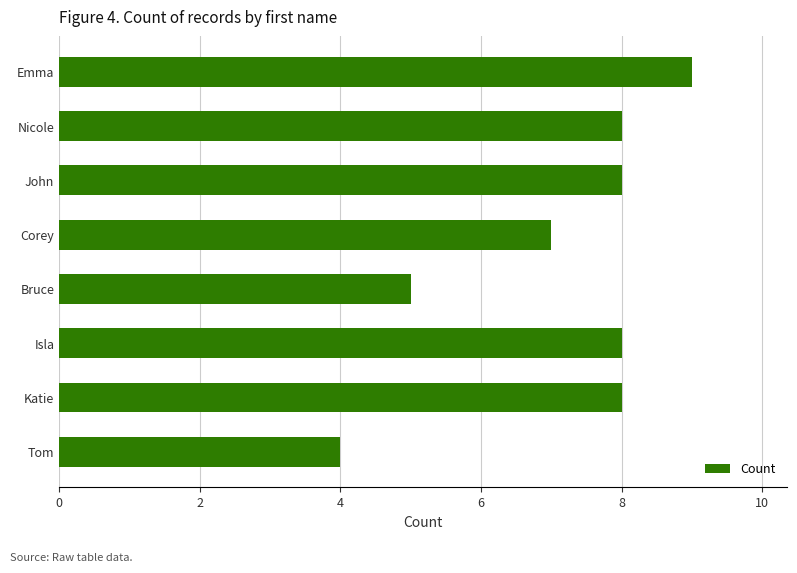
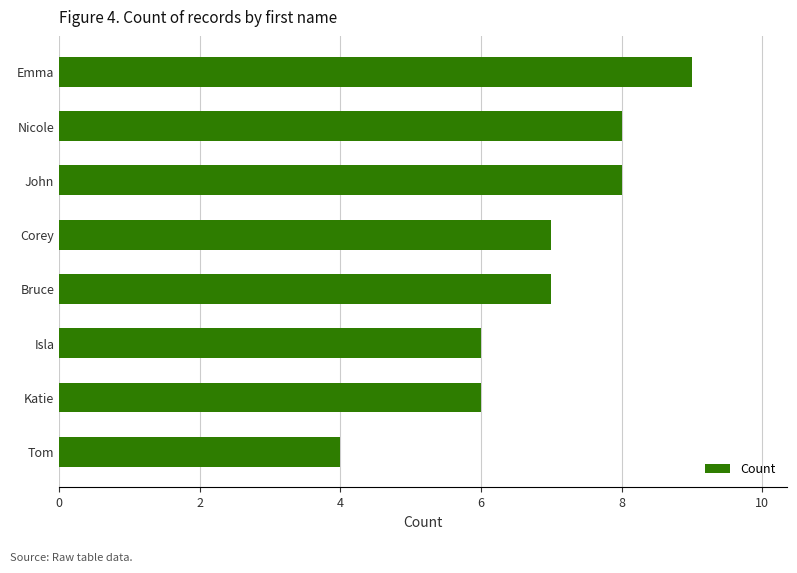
Bruce: 5 -> 7
Isla: 8 -> 6
Katie: 8 -> 6
